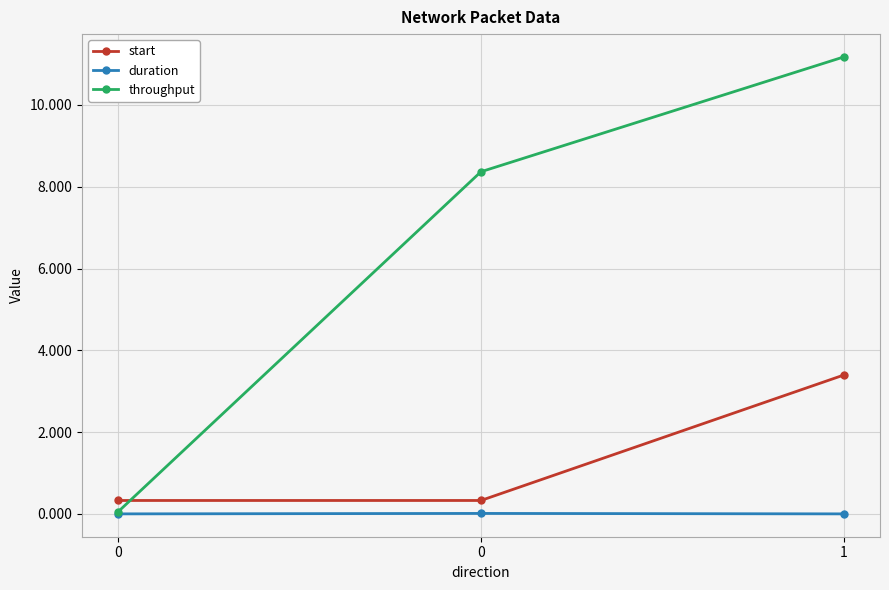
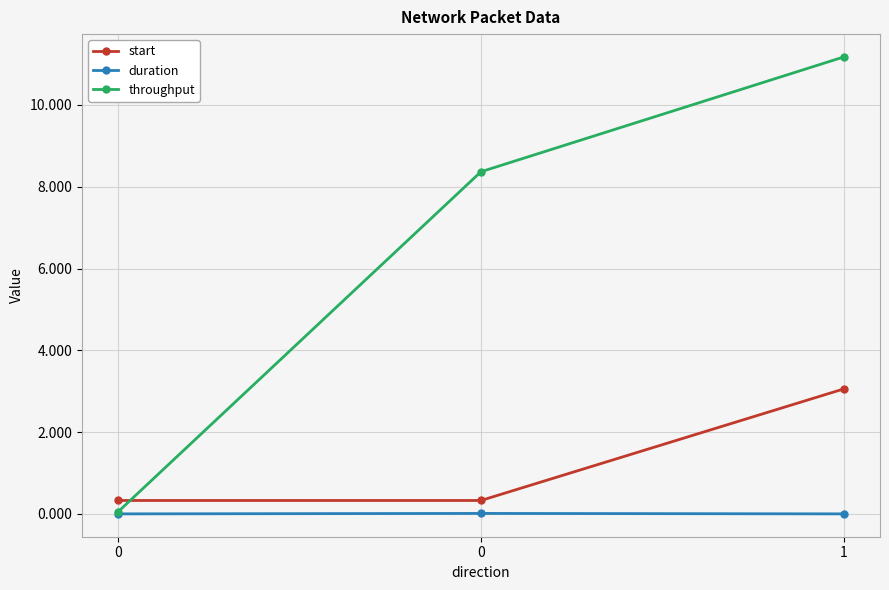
start, 1: 3.4 -> 3.1
